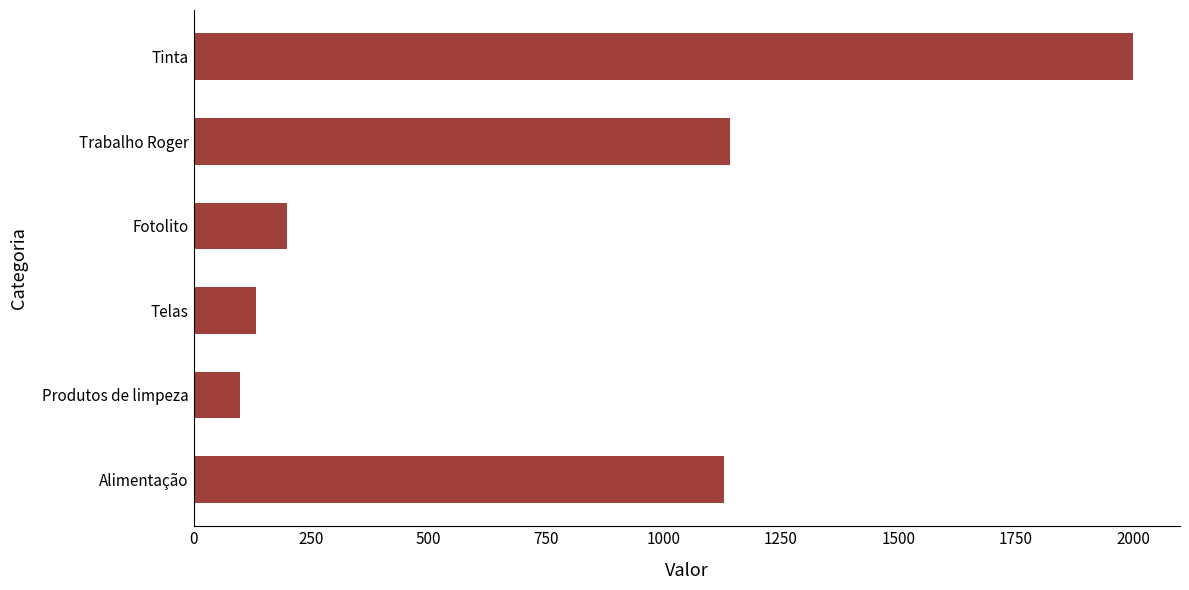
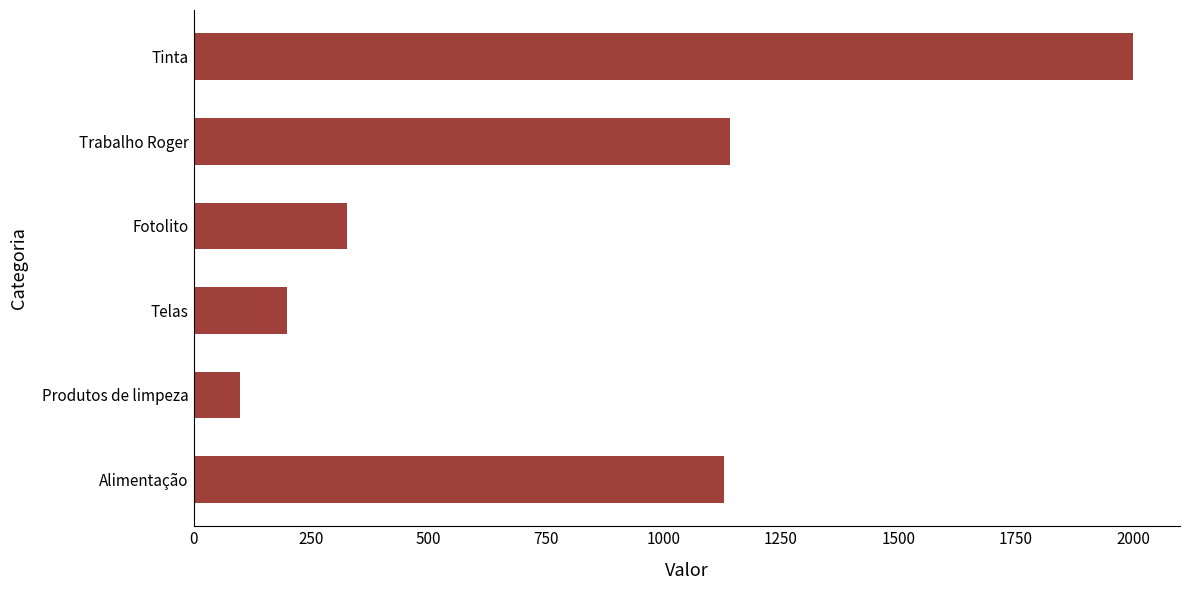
Fotolito: 200 -> 330
Telas: 130 -> 200
